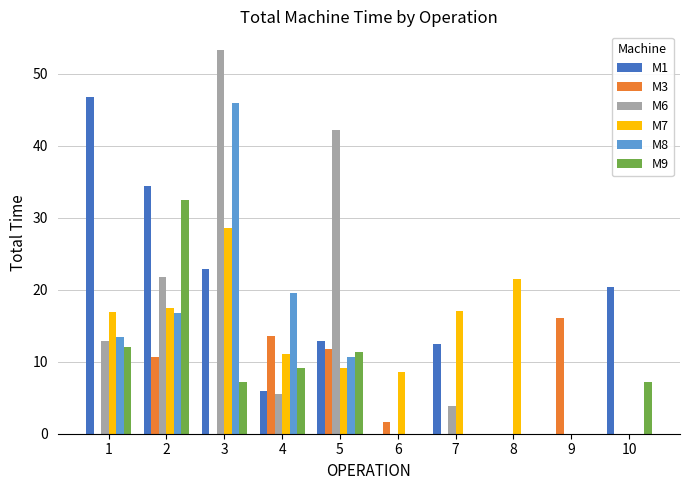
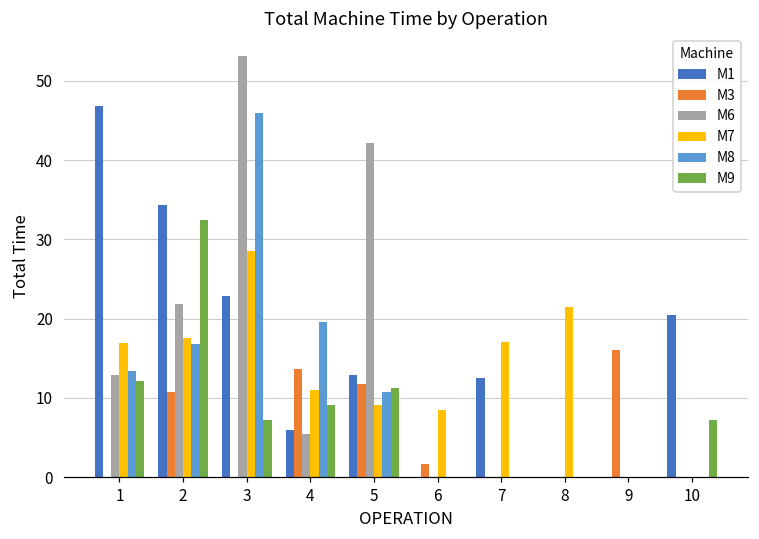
M6, 7: 4 -> 0
